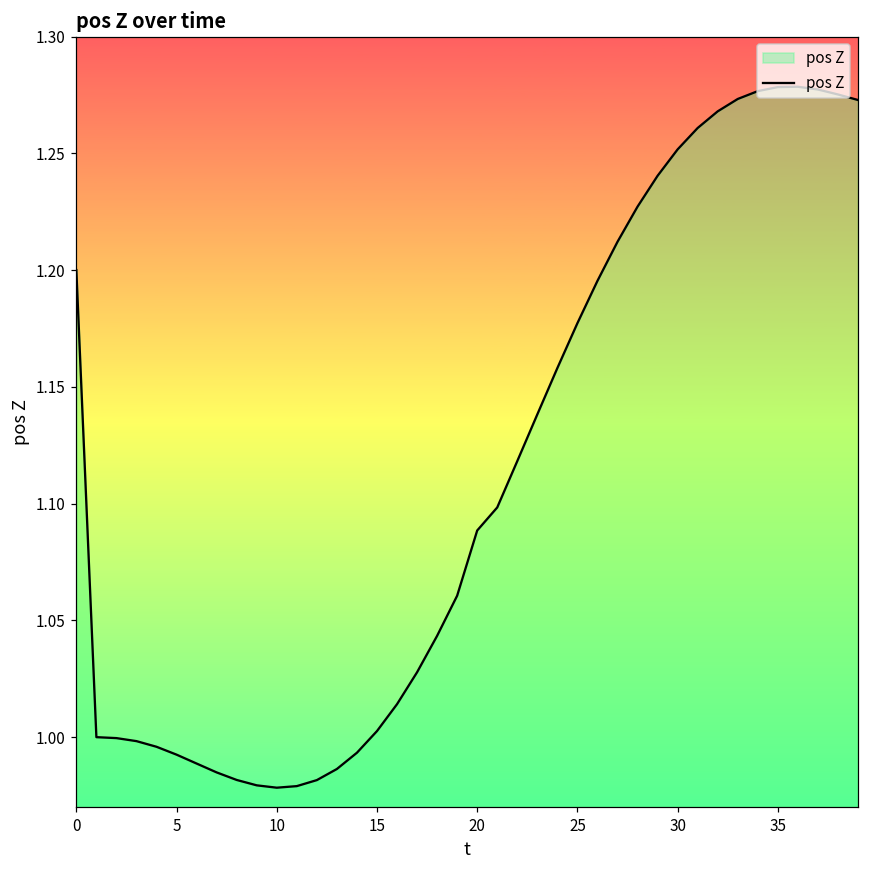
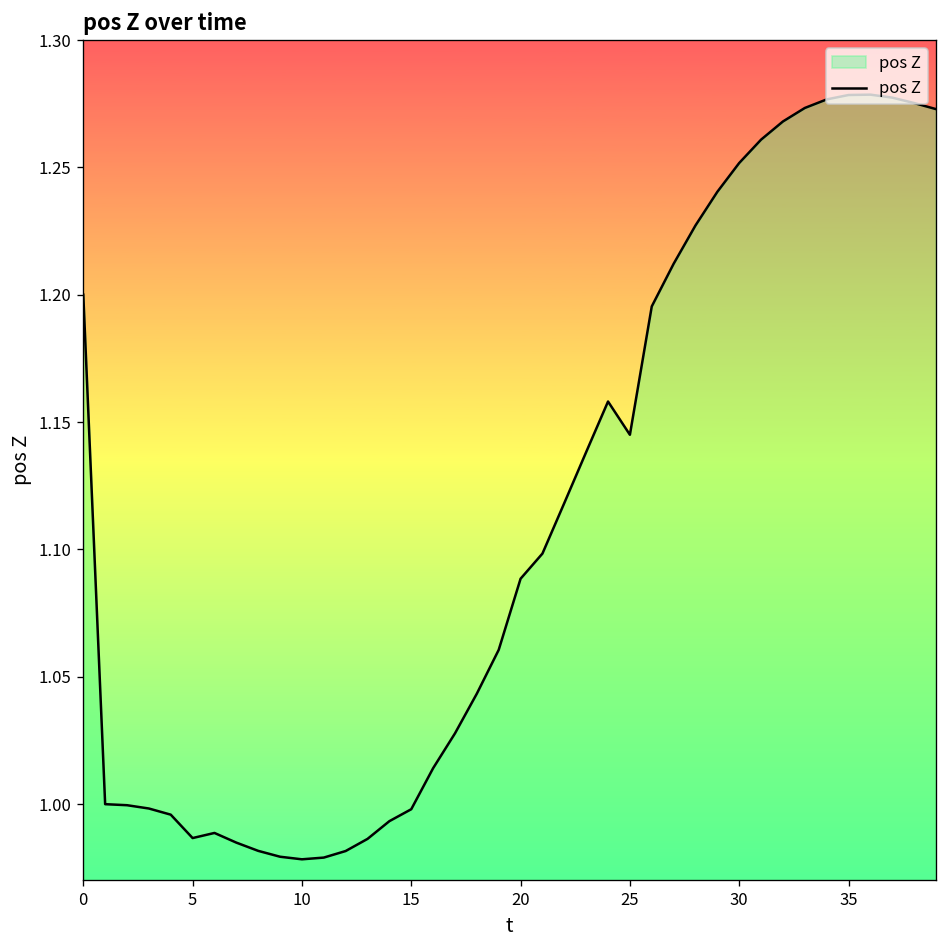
5: 0.992 -> 0.987
15: 1.003 -> 0.998
25: 1.177 -> 1.145
